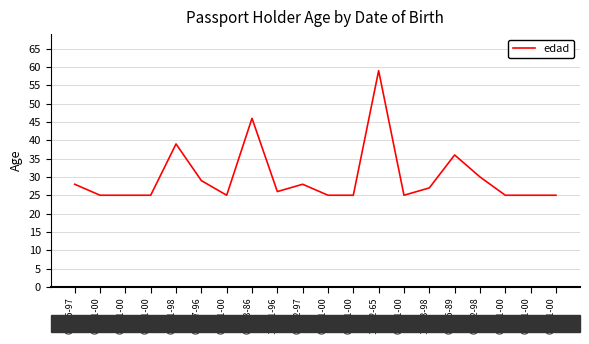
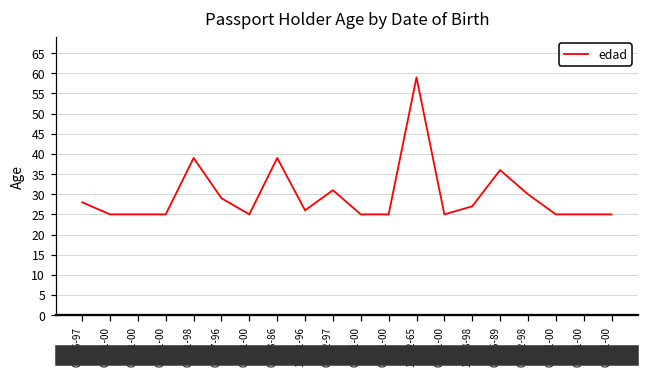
06-03-86: 46 -> 39
07-02-97: 28 -> 31
